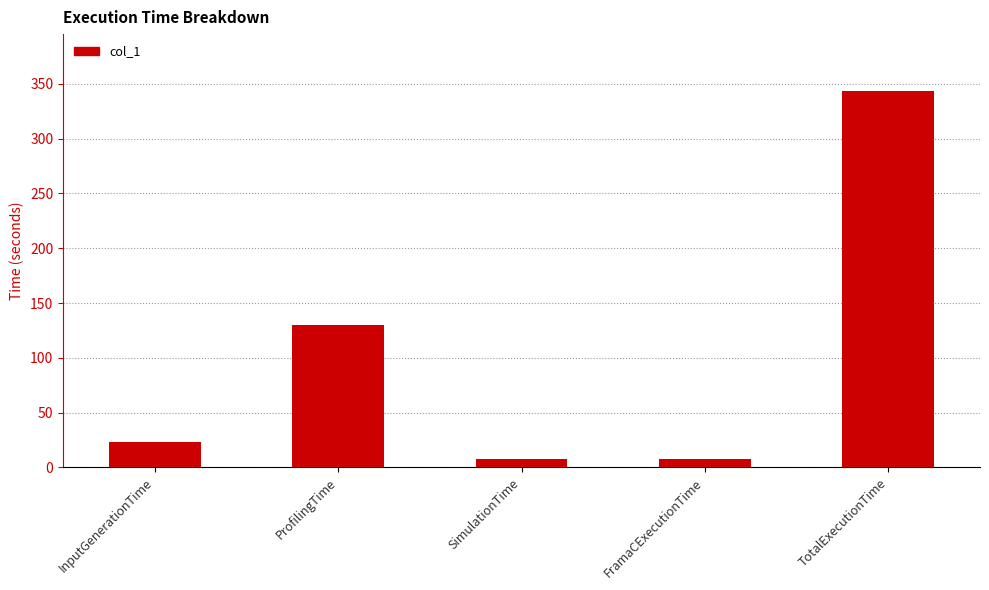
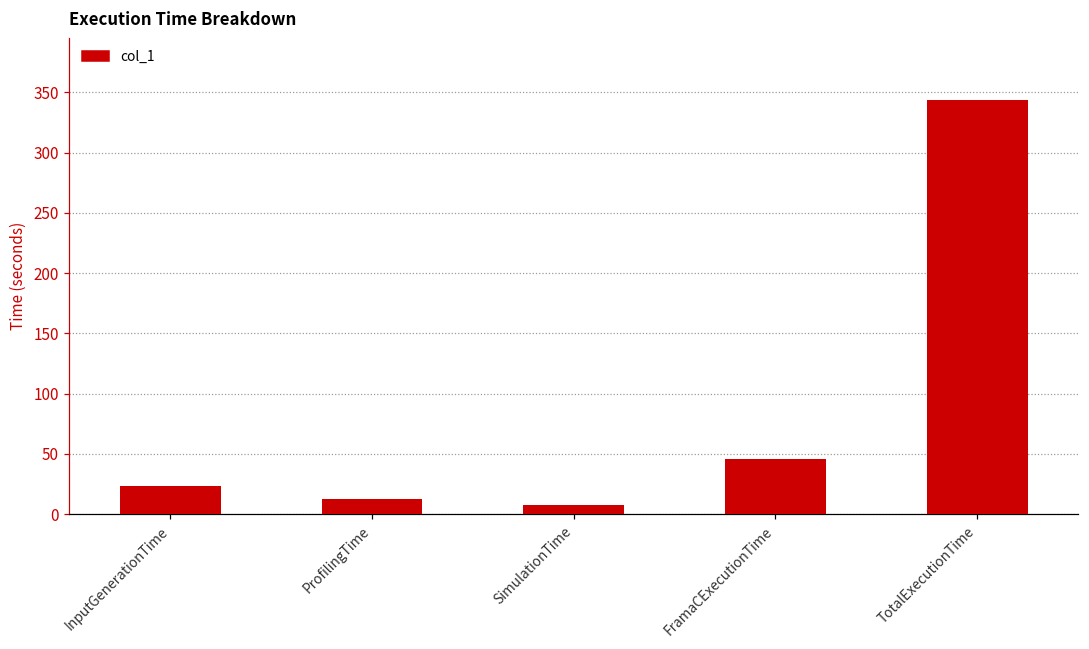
ProfilingTime: 130 -> 13
FramaCExecutionTime: 7 -> 45
